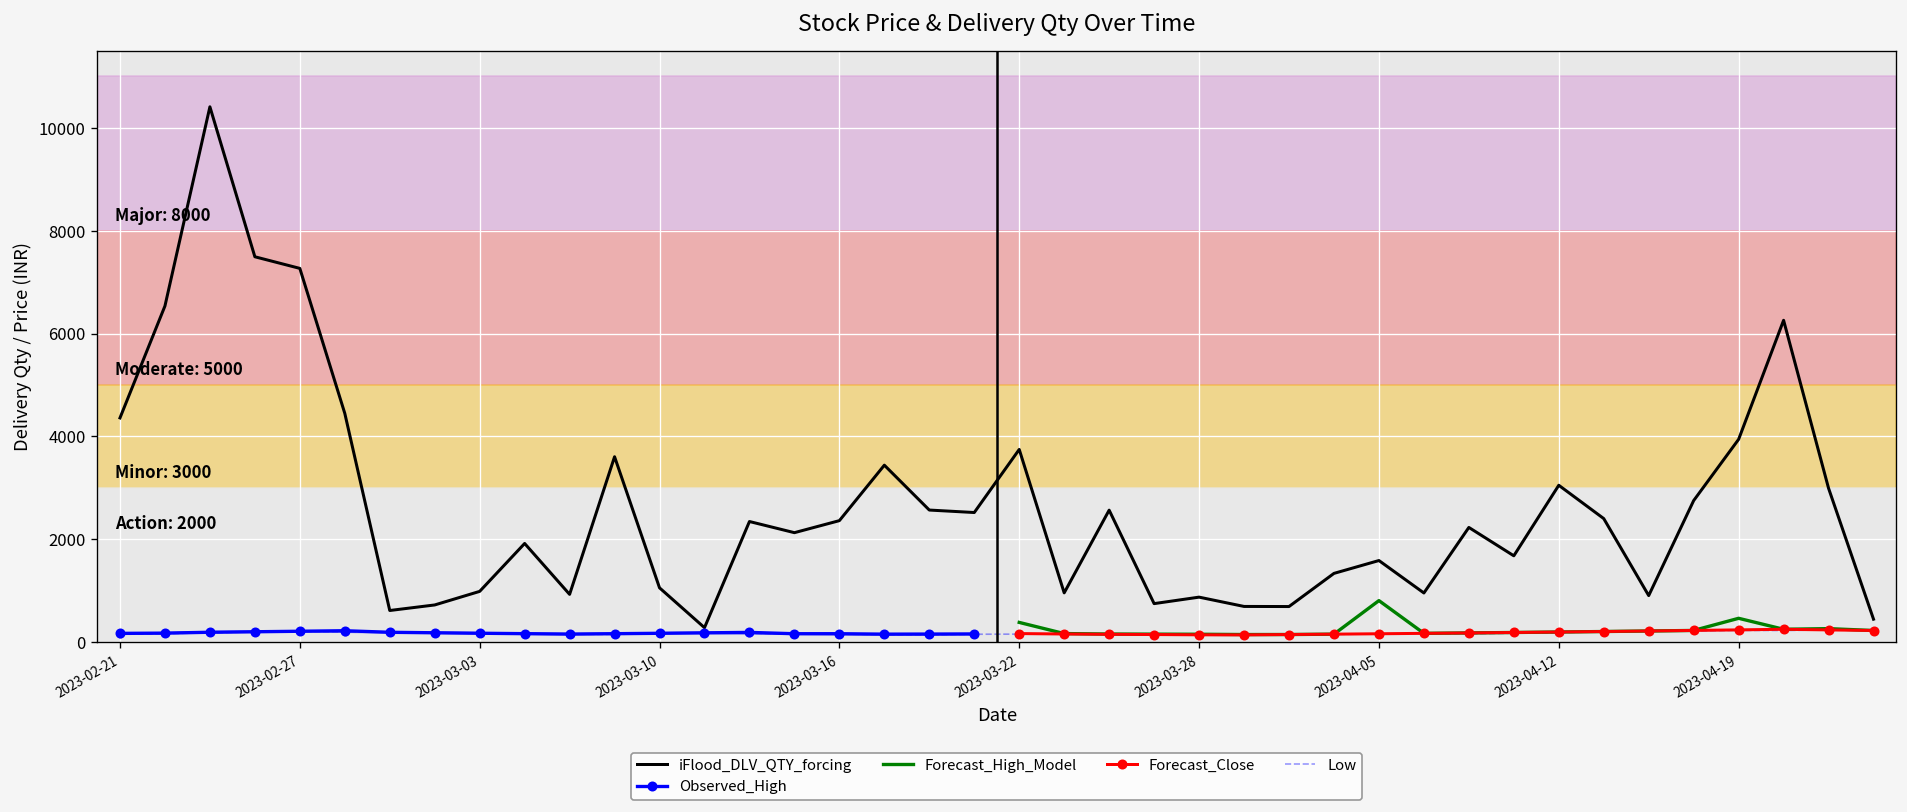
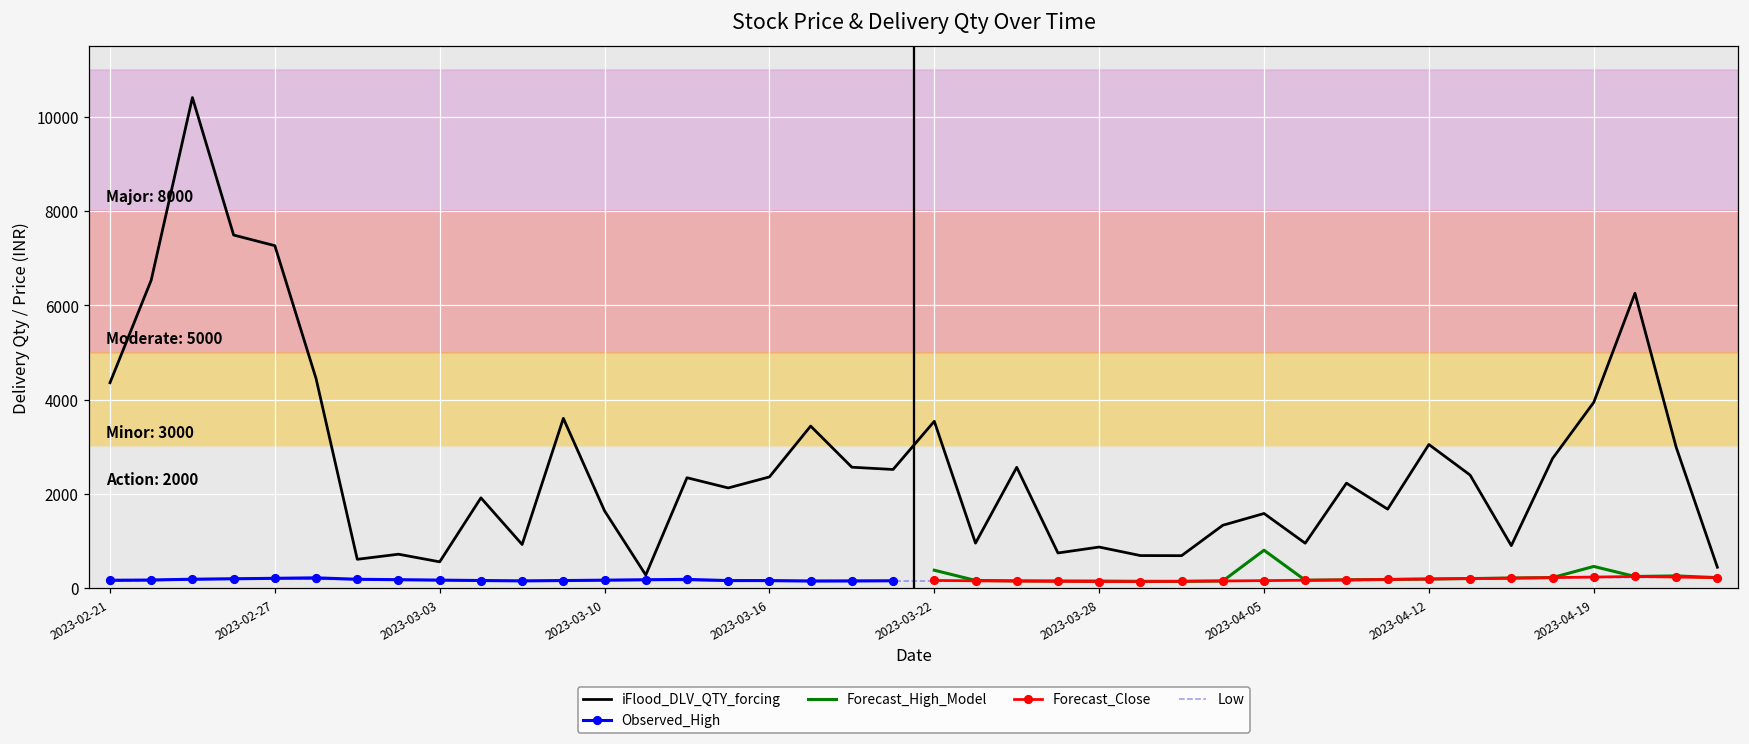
iFlood_DLV_QTY_forcing, 2023-03-03: 1000 -> 600
iFlood_DLV_QTY_forcing, 2023-03-10: 1100 -> 1600
iFlood_DLV_QTY_forcing, 2023-03-22: 3700 -> 3500
